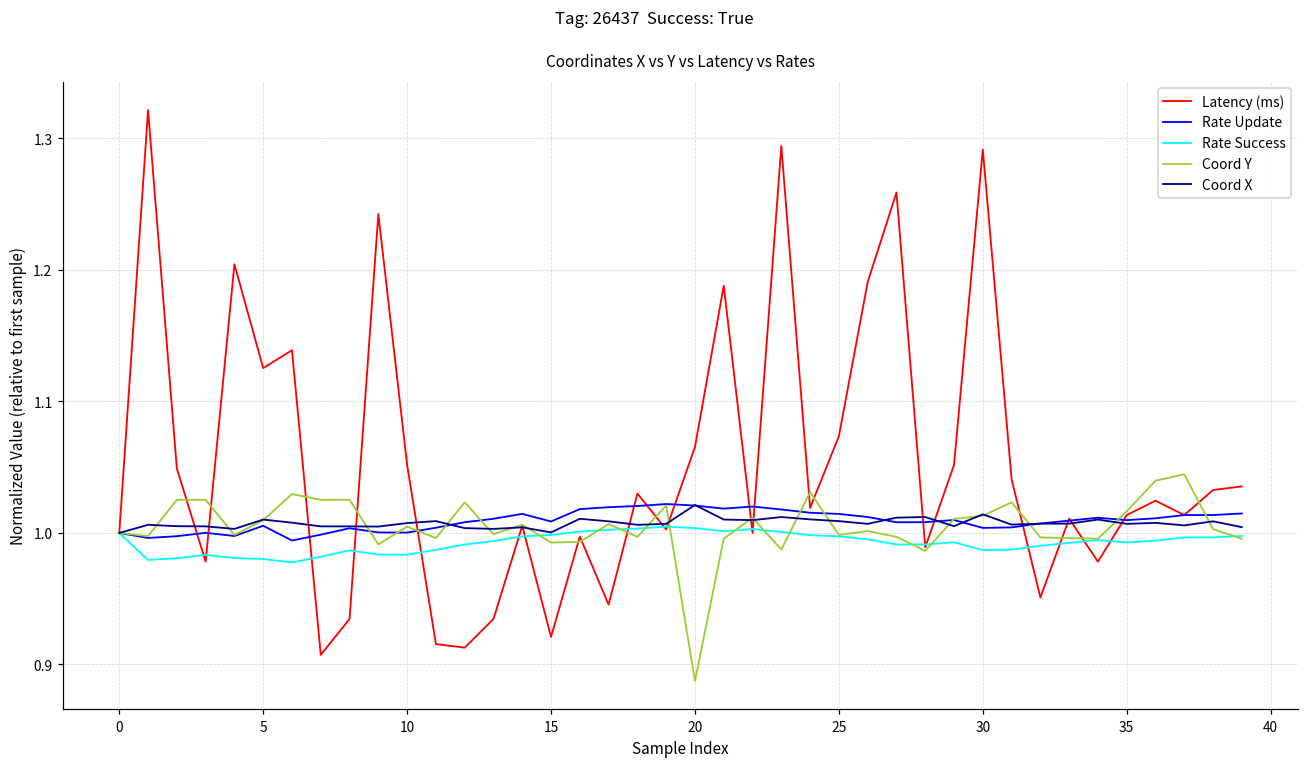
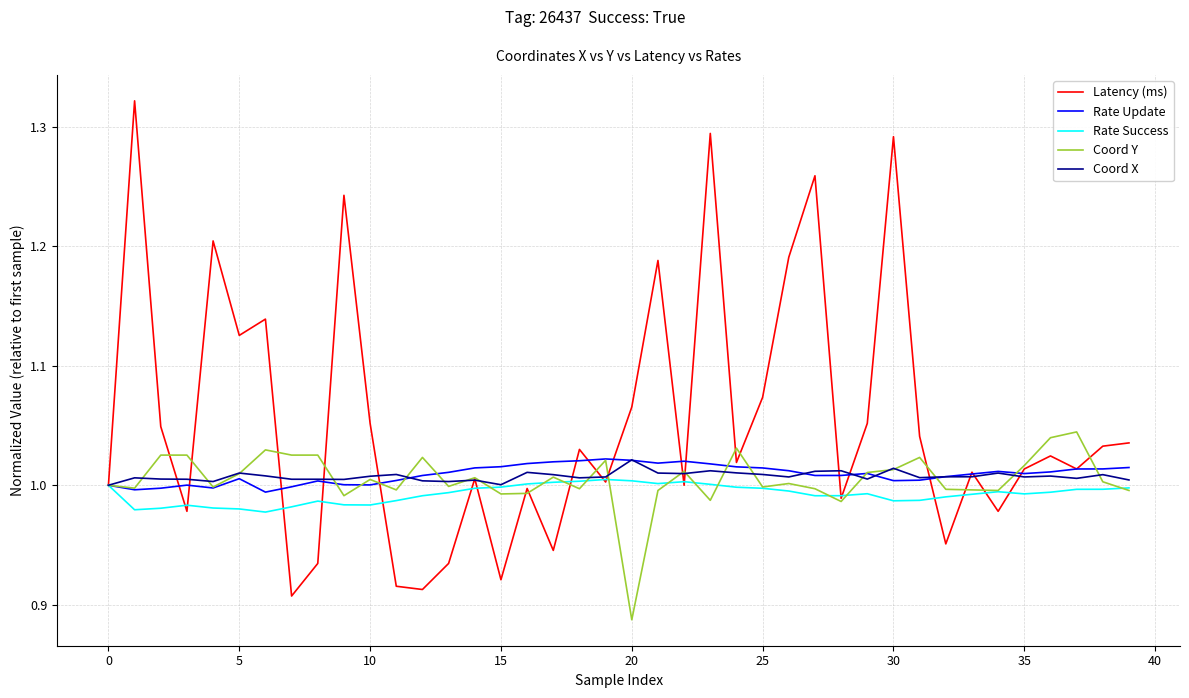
Rate Update, 15: 1.009 -> 1.016
